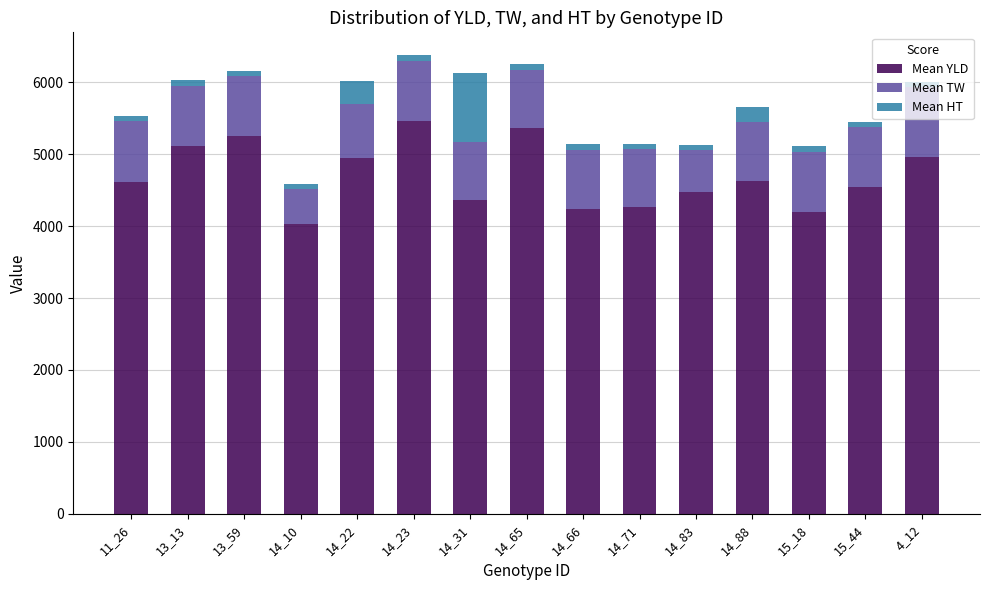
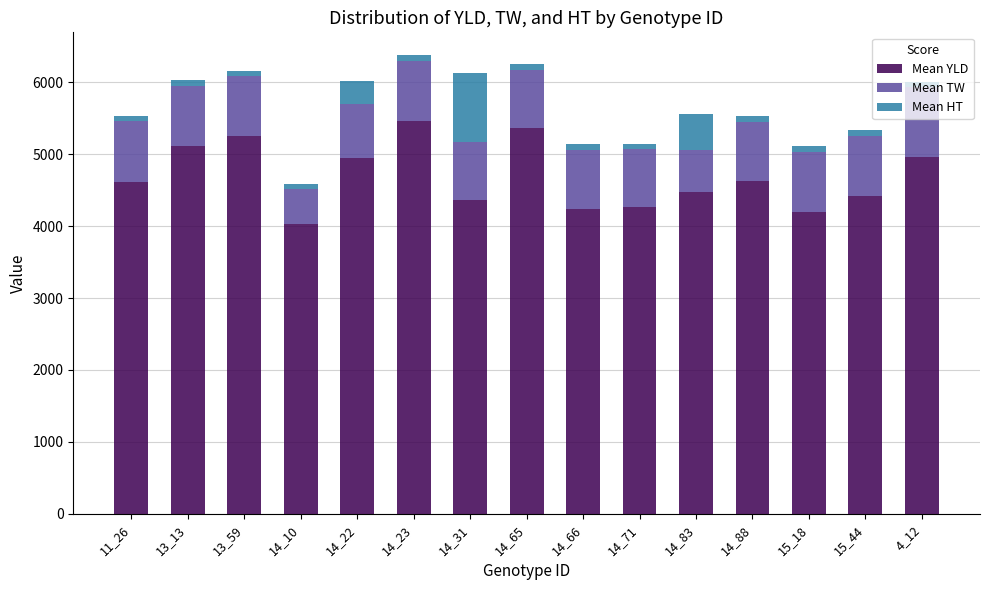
Mean HT, 14_83: 100 -> 500
Mean HT, 14_88: 200 -> 100
Mean YLD, 15_44: 4500 -> 4400
